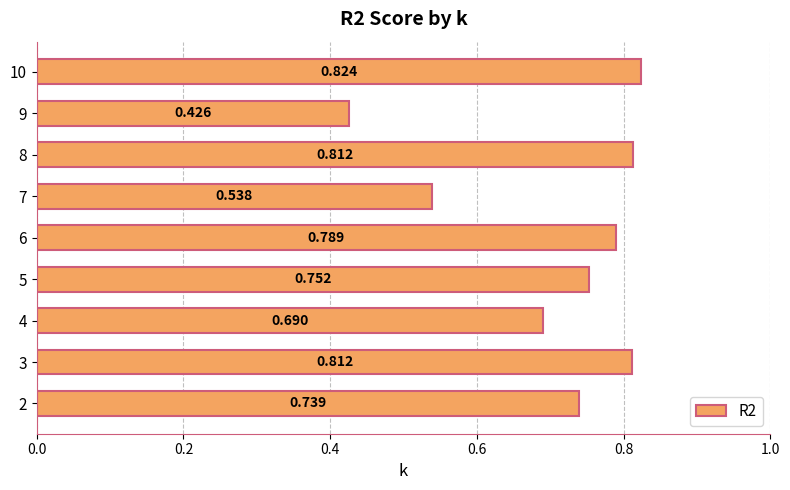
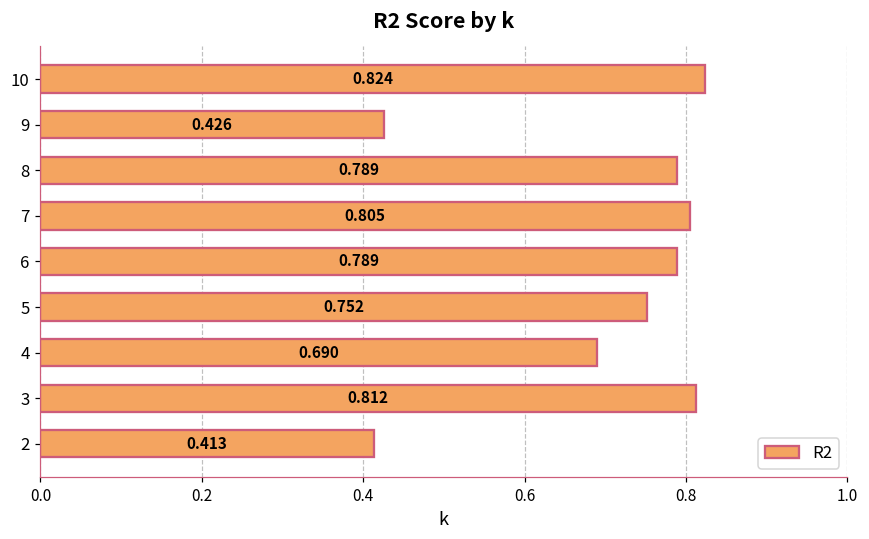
8: 0.812 -> 0.789
7: 0.538 -> 0.805
2: 0.739 -> 0.413
